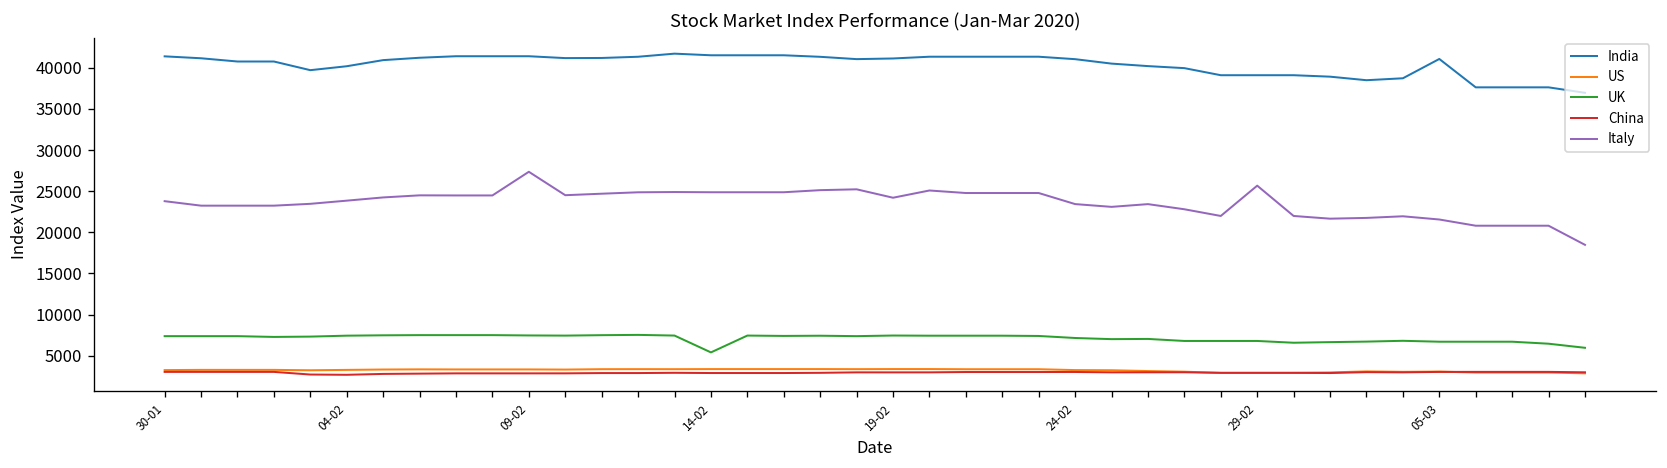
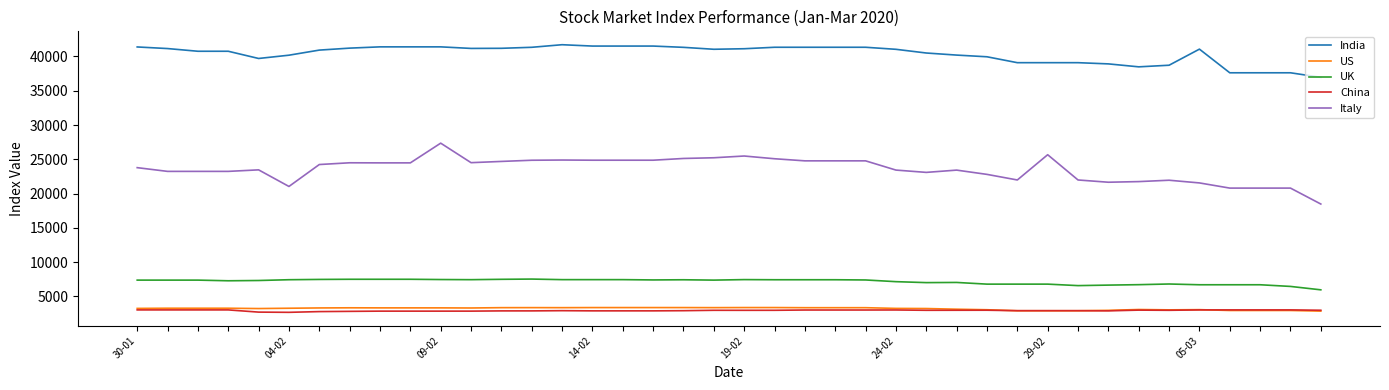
Italy, 04-02: 24000 -> 21000
UK, 14-02: 5000 -> 7000
Italy, 19-02: 24000 -> 25000
